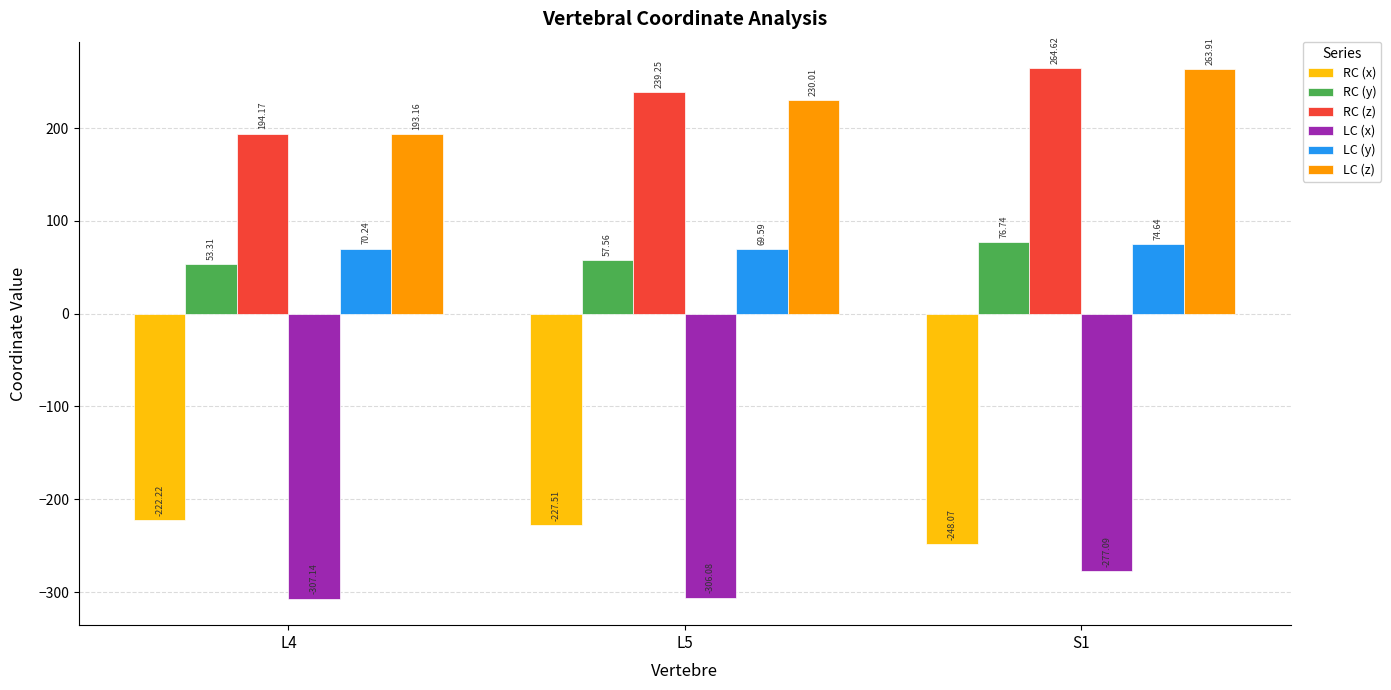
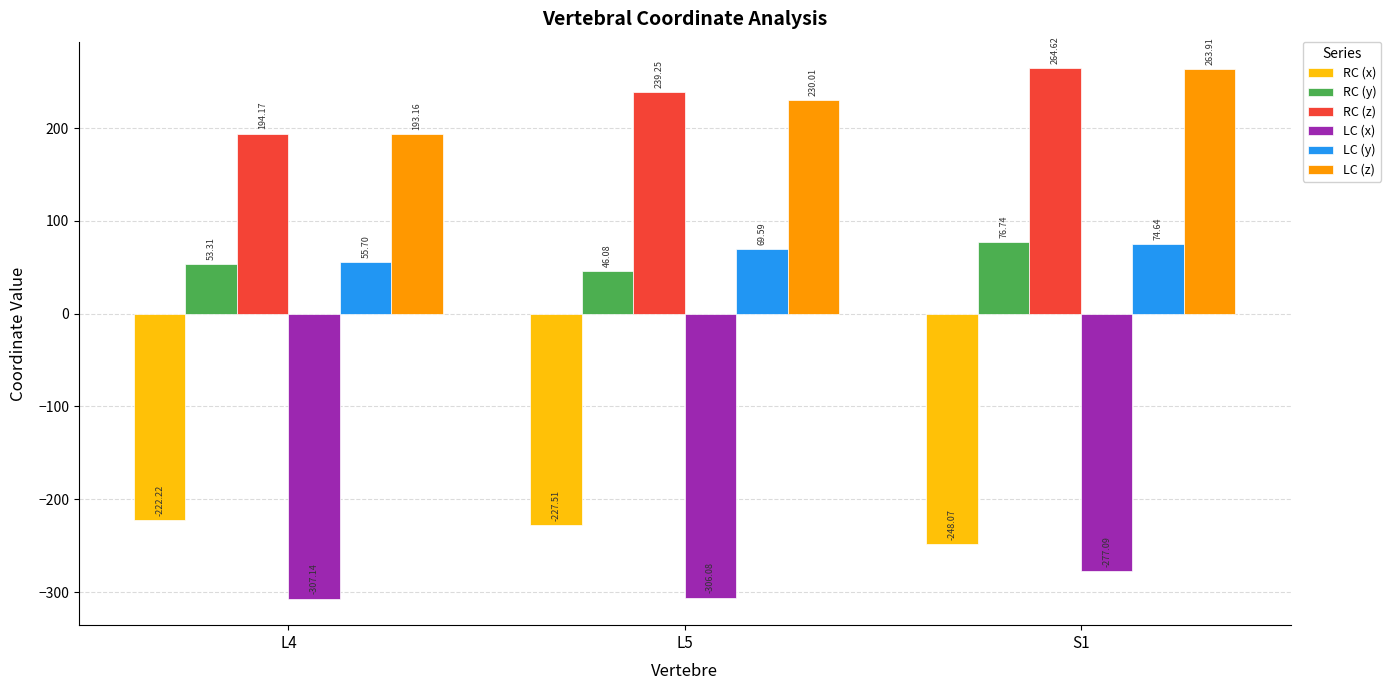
LC (y), L4: 70.24 -> 55.70
RC (y), L5: 57.56 -> 46.08
